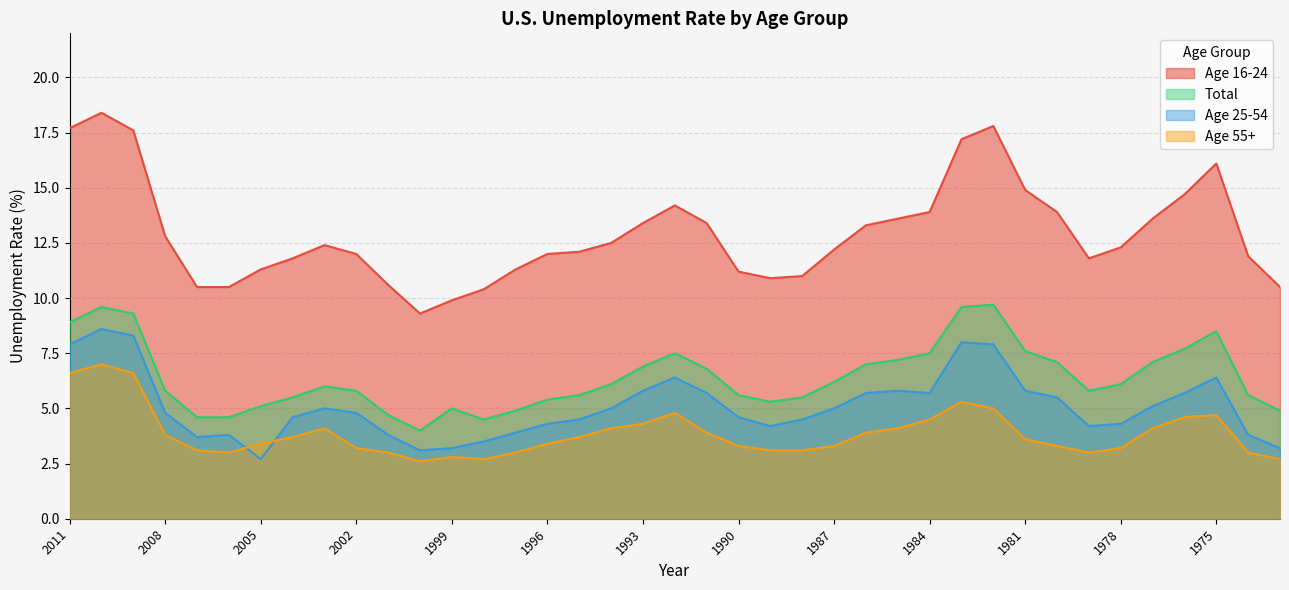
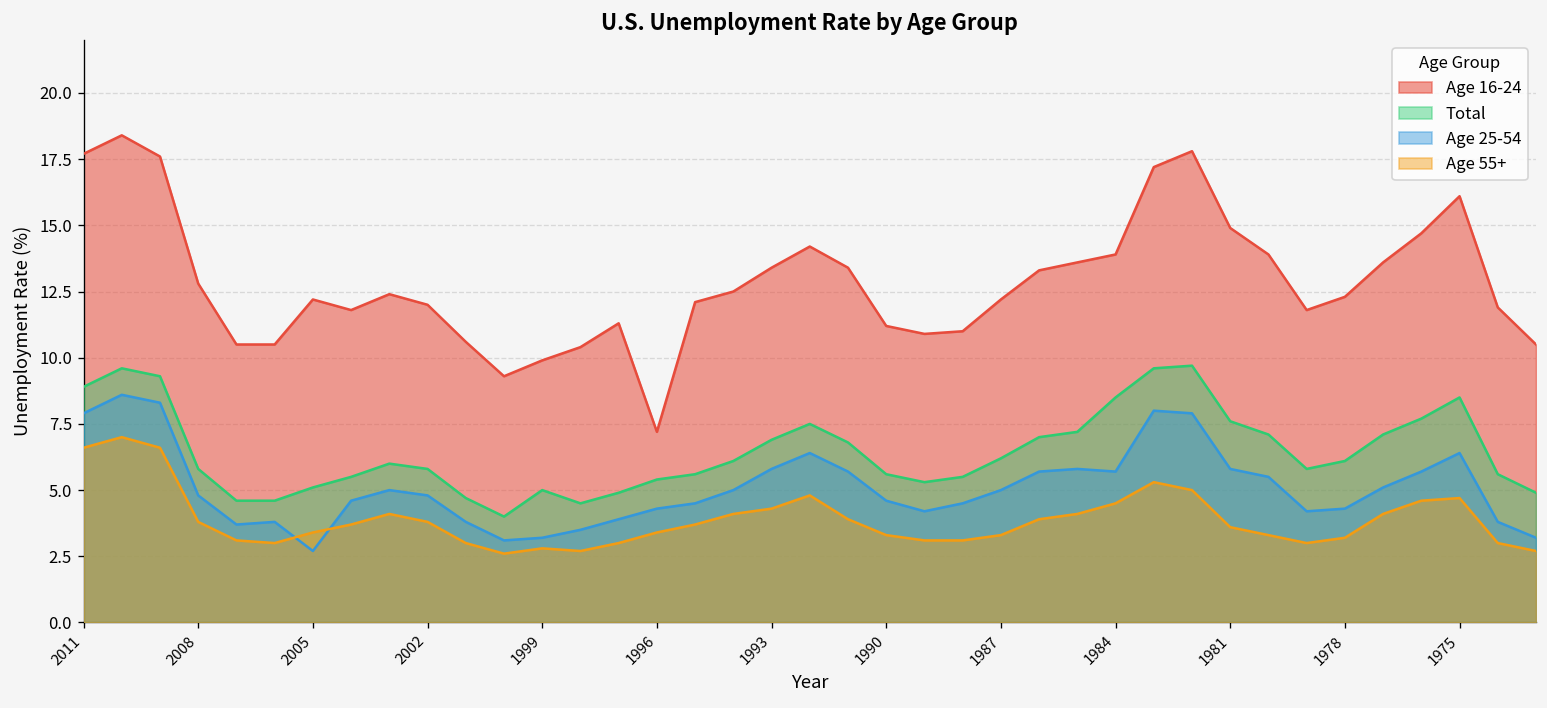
Age 16-24, 2005: 11.3 -> 12.2
Age 55+, 2002: 3.2 -> 3.8
Age 16-24, 1996: 12.0 -> 7.2
Total, 1984: 7.5 -> 8.5
